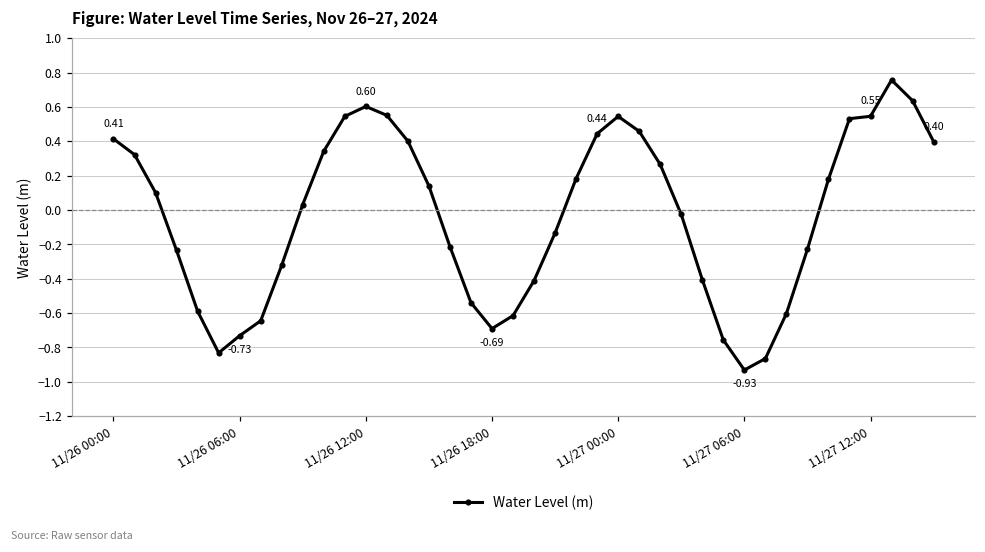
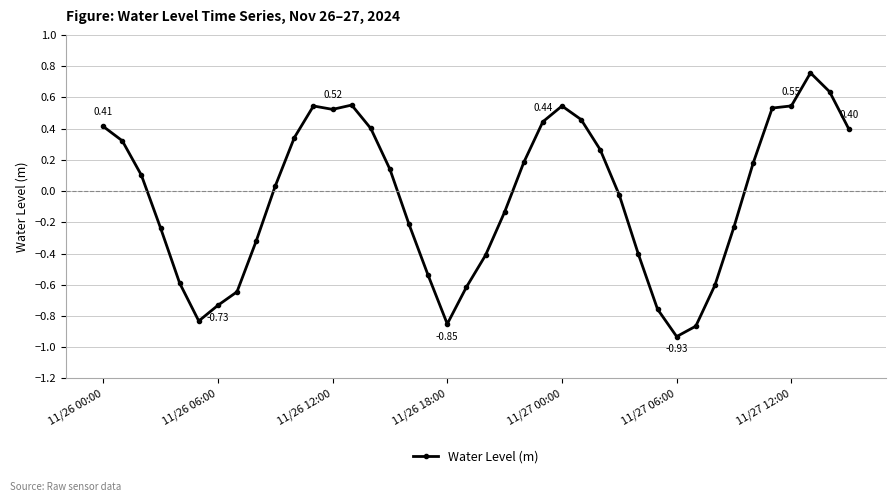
11/26 12:00: 0.60 -> 0.52
11/26 18:00: -0.69 -> -0.85
